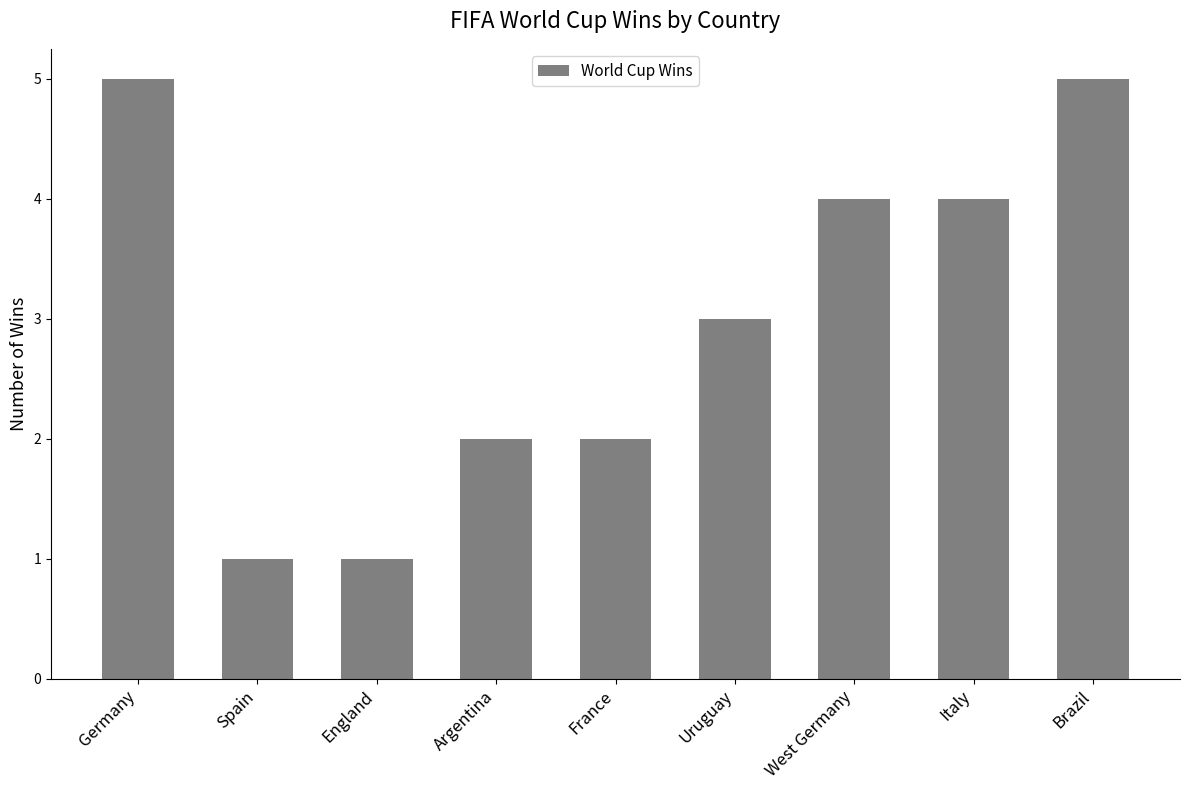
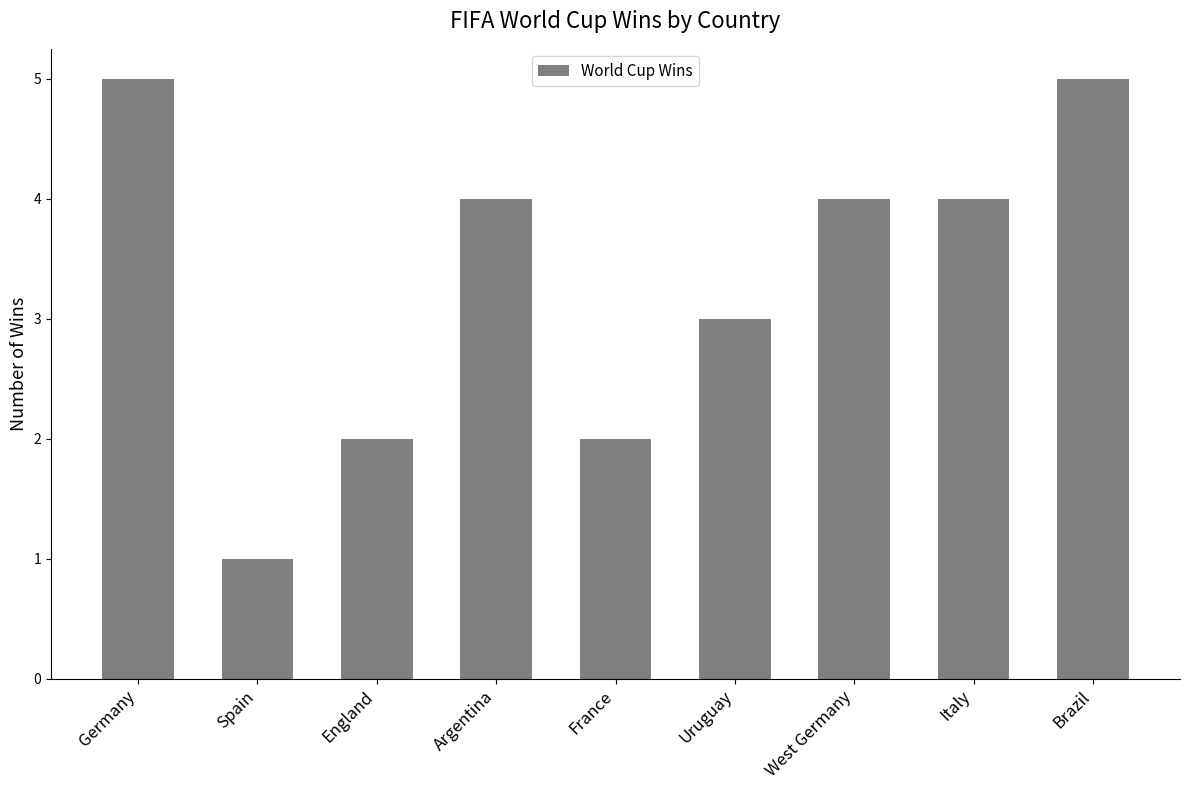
England: 1 -> 2
Argentina: 2 -> 4
